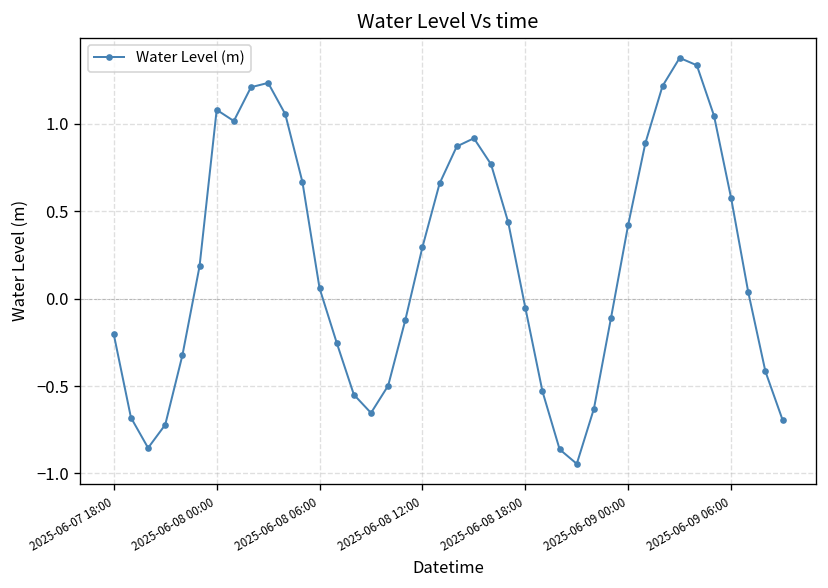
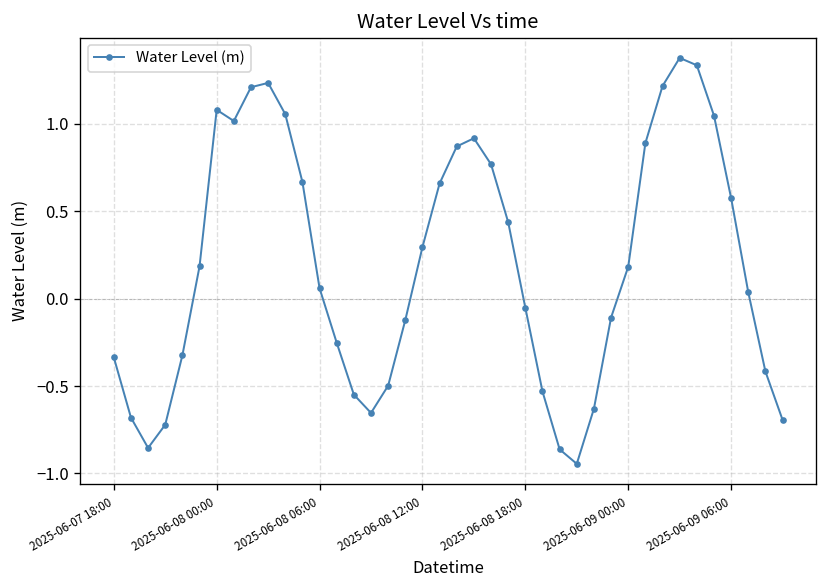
2025-06-07 18:00: -0.20 -> -0.34
2025-06-09 00:00: 0.42 -> 0.18
